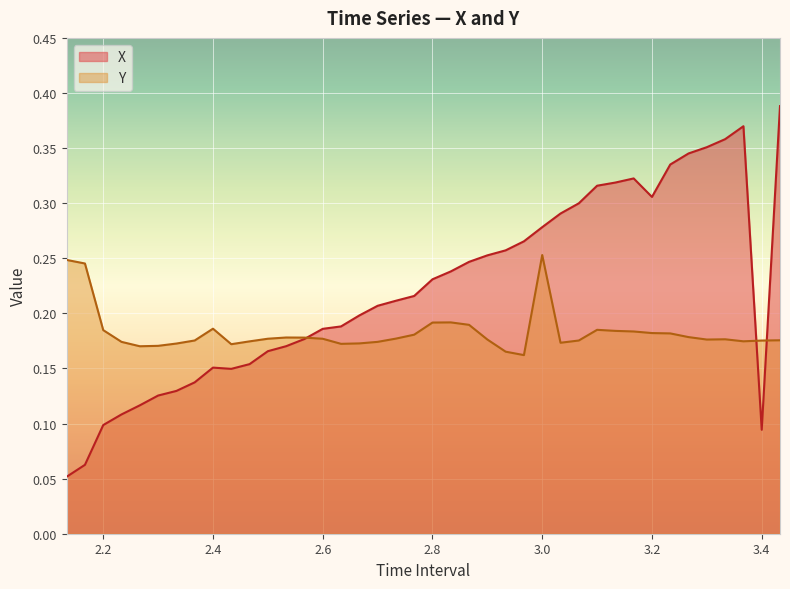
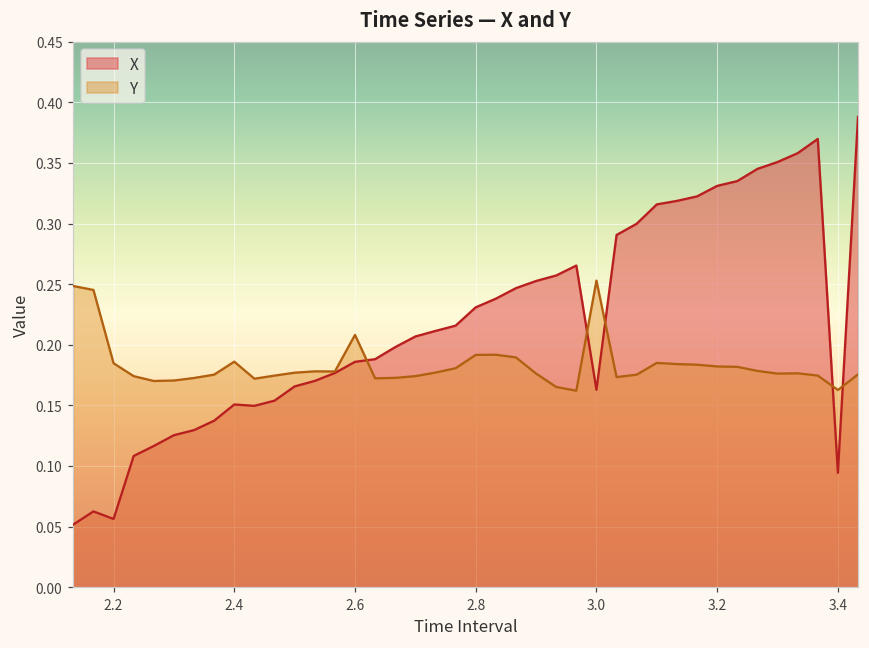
X, 2.2: 0.099 -> 0.056
Y, 2.6: 0.177 -> 0.208
X, 3.0: 0.278 -> 0.163
X, 3.2: 0.306 -> 0.331
Y, 3.4: 0.175 -> 0.163
